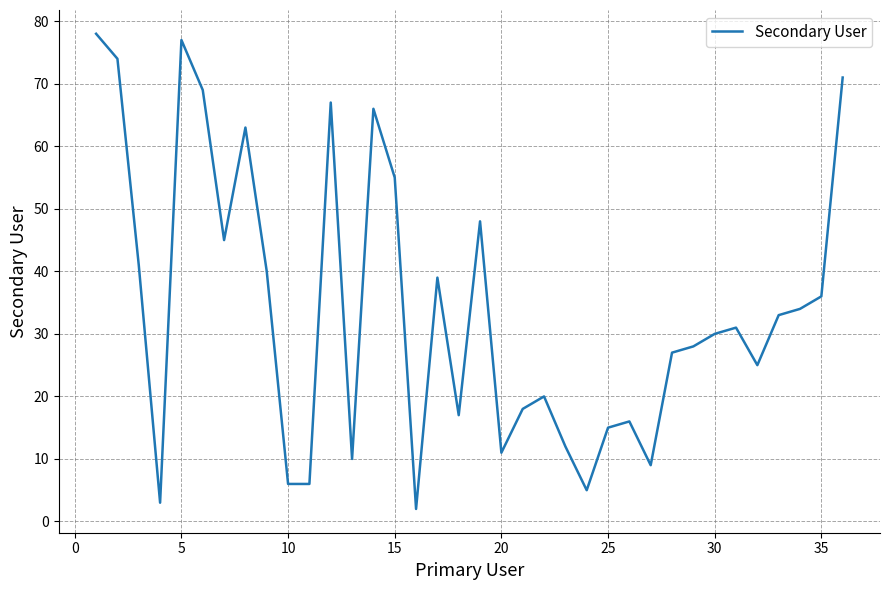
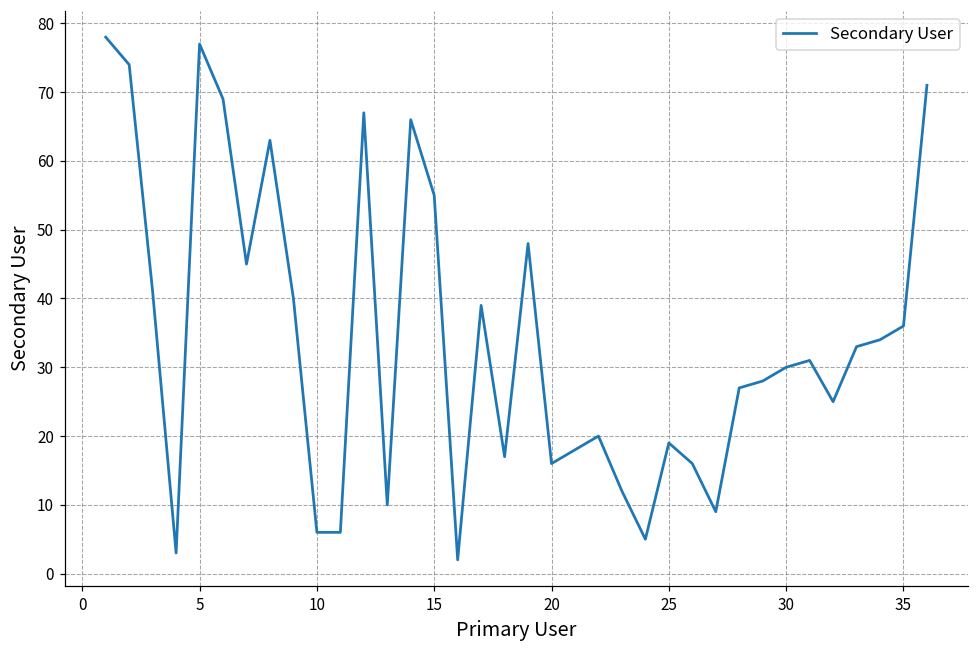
20: 11 -> 16
25: 15 -> 19
